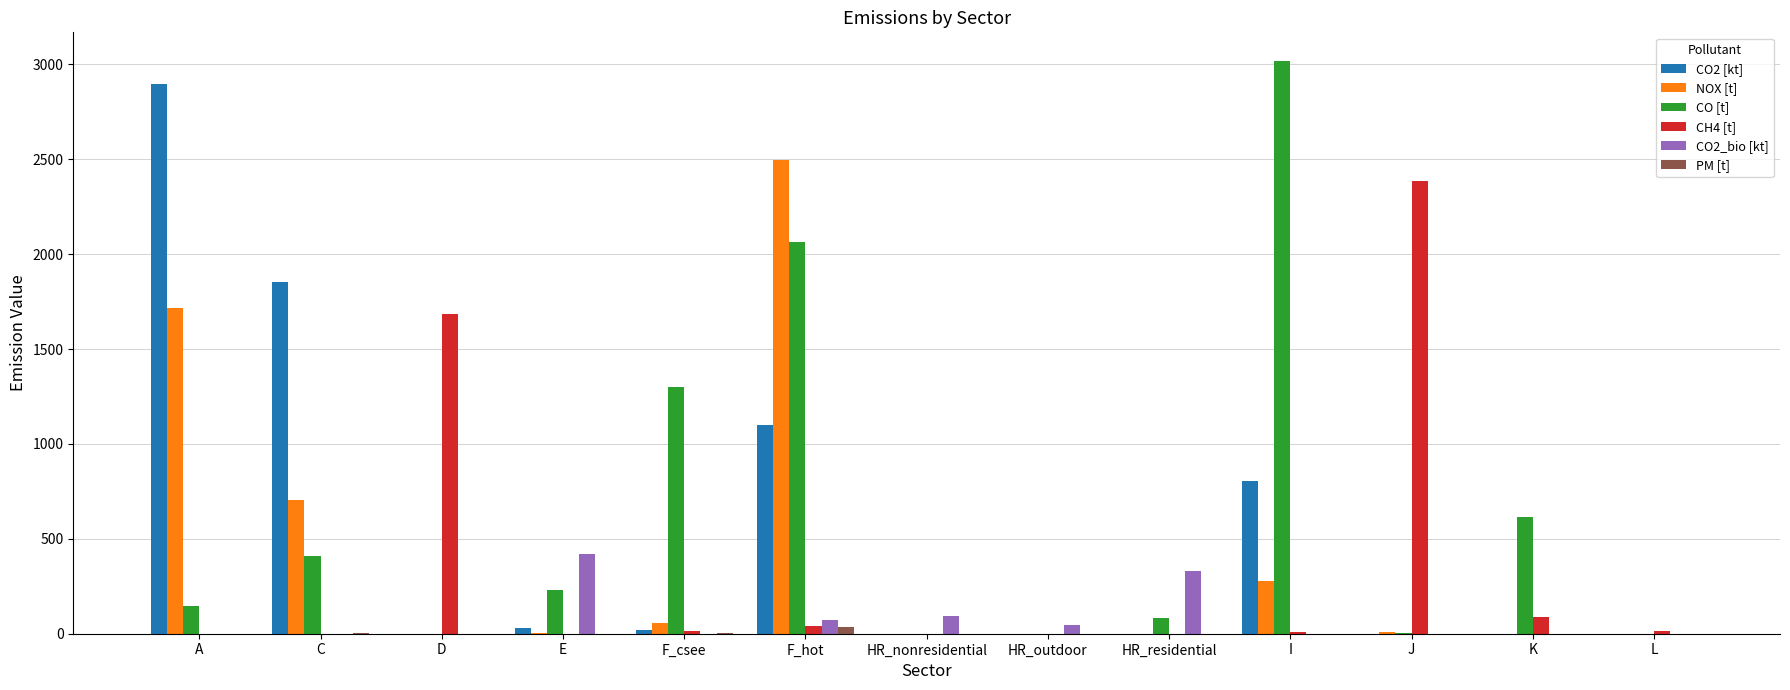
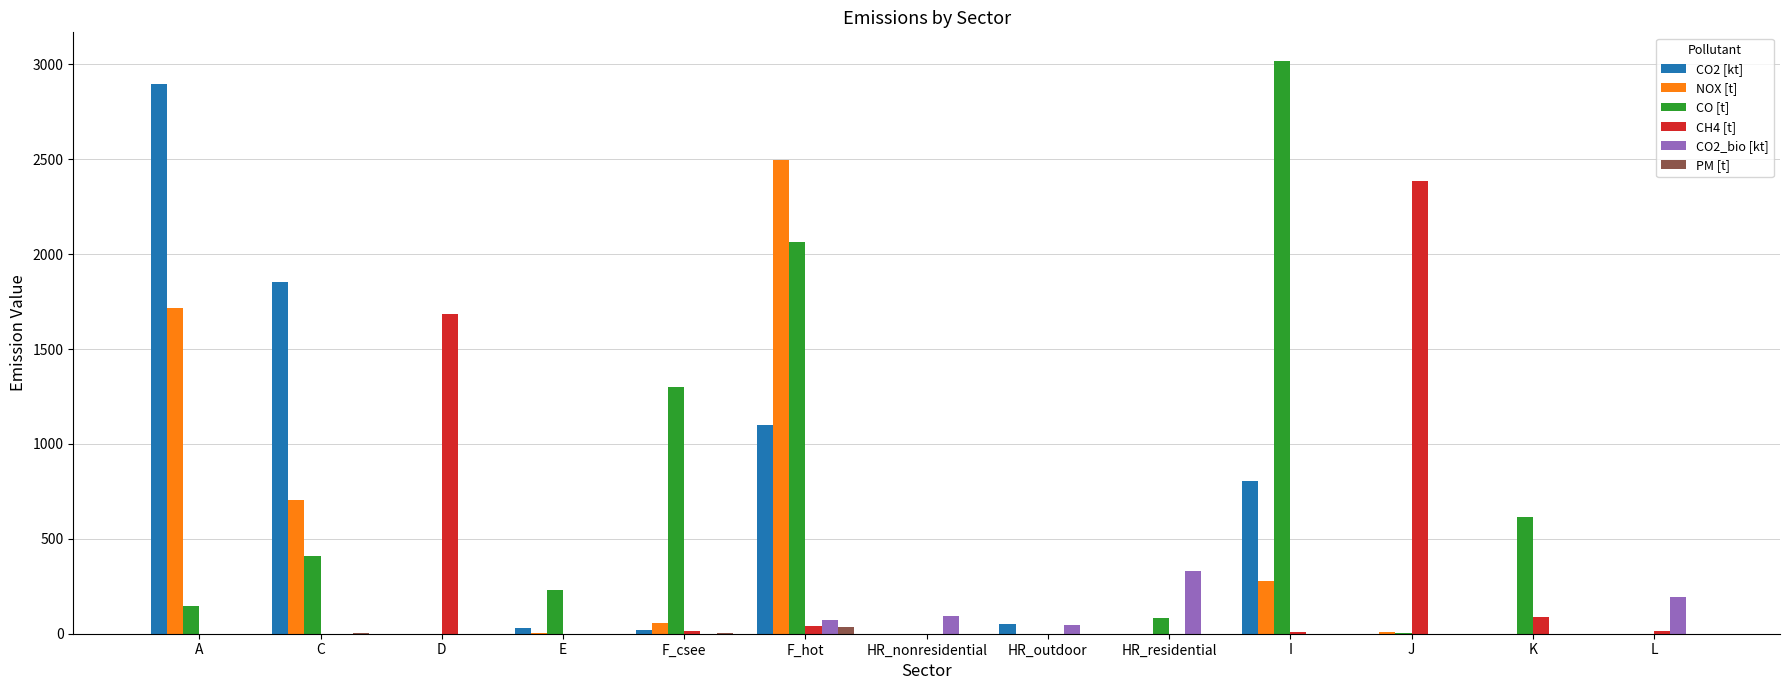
CO2_bio [kt], E: 420 -> 0
CO2 [kt], HR_outdoor: 0 -> 50
CO2_bio [kt], L: 0 -> 190
